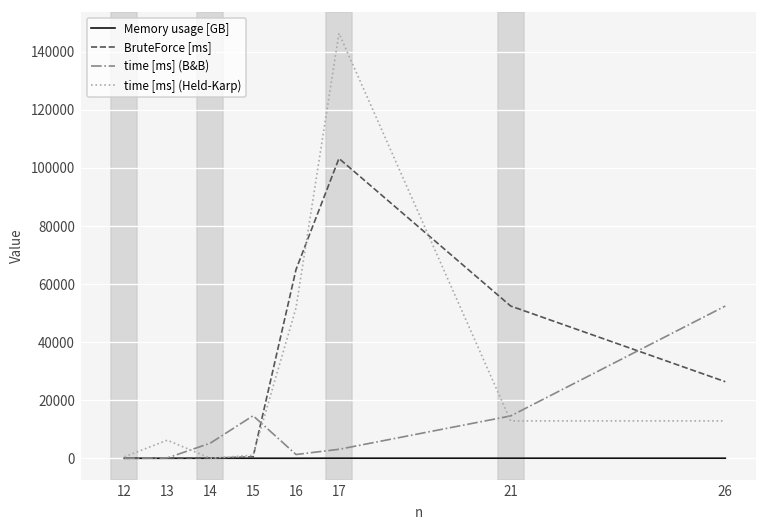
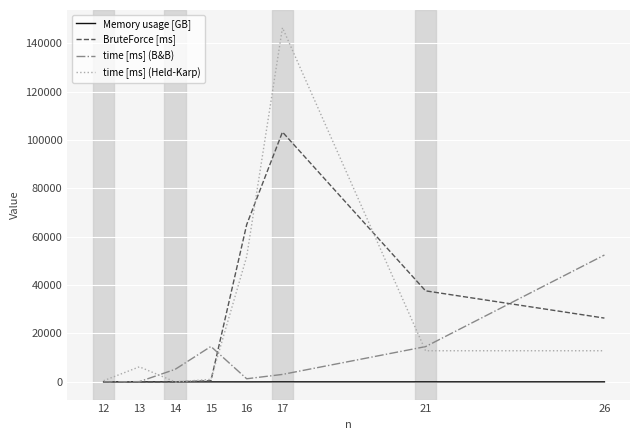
BruteForce [ms], 21: 52000 -> 38000
